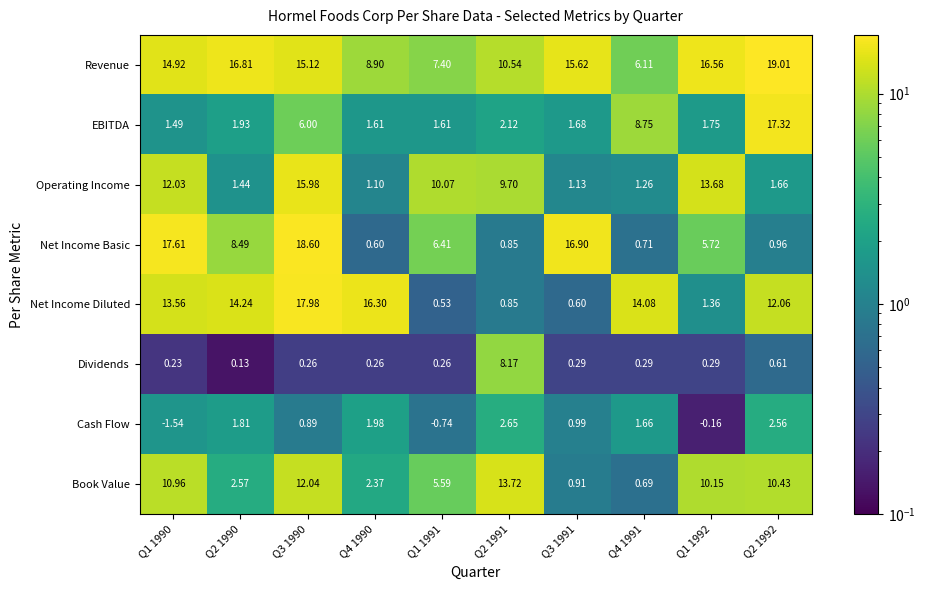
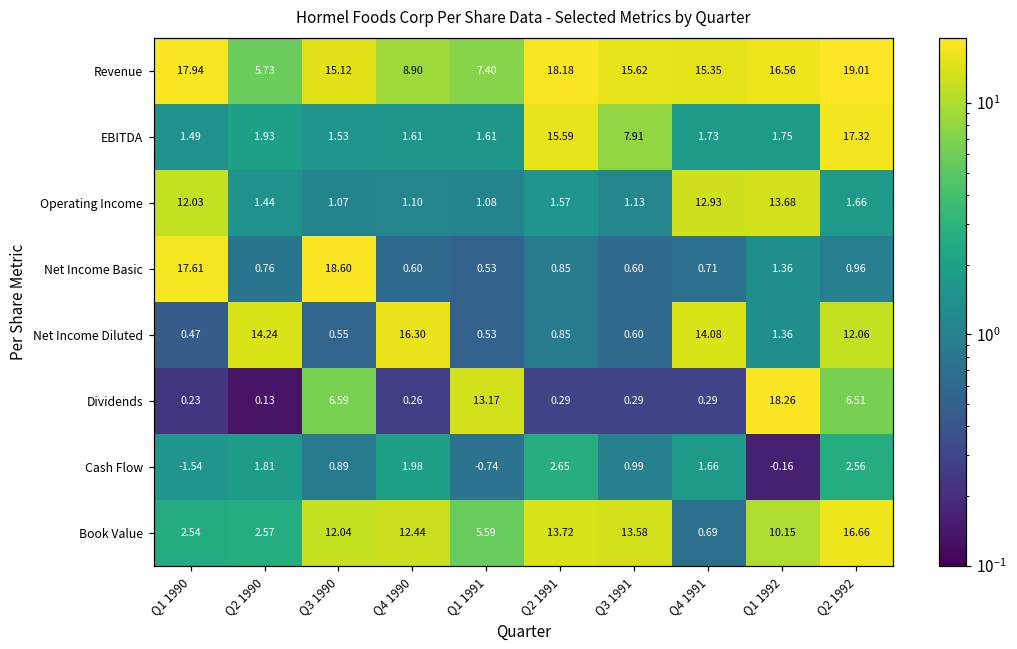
Revenue, Q1 1990: 14.92 -> 17.94
Revenue, Q2 1990: 16.81 -> 5.73
Revenue, Q2 1991: 10.54 -> 18.18
Revenue, Q4 1991: 6.11 -> 15.35
EBITDA, Q3 1990: 6.00 -> 1.53
EBITDA, Q2 1991: 2.12 -> 15.59
EBITDA, Q3 1991: 1.68 -> 7.91
EBITDA, Q4 1991: 8.75 -> 1.73
Operating Income, Q3 1990: 15.98 -> 1.07
Operating Income, Q1 1991: 10.07 -> 1.08
Operating Income, Q2 1991: 9.70 -> 1.57
Operating Income, Q4 1991: 1.26 -> 12.93
Net Income Basic, Q2 1990: 8.49 -> 0.76
Net Income Basic, Q1 1991: 6.41 -> 0.53
Net Income Basic, Q3 1991: 16.90 -> 0.60
Net Income Basic, Q1 1992: 5.72 -> 1.36
Net Income Diluted, Q1 1990: 13.56 -> 0.47
Net Income Diluted, Q3 1990: 17.98 -> 0.55
Dividends, Q3 1990: 0.26 -> 6.59
Dividends, Q1 1991: 0.26 -> 13.17
Dividends, Q2 1991: 8.17 -> 0.29
Dividends, Q1 1992: 0.29 -> 18.26
Dividends, Q2 1992: 0.61 -> 6.51
Book Value, Q1 1990: 10.96 -> 2.54
Book Value, Q4 1990: 2.37 -> 12.44
Book Value, Q3 1991: 0.91 -> 13.58
Book Value, Q2 1992: 10.43 -> 16.66
